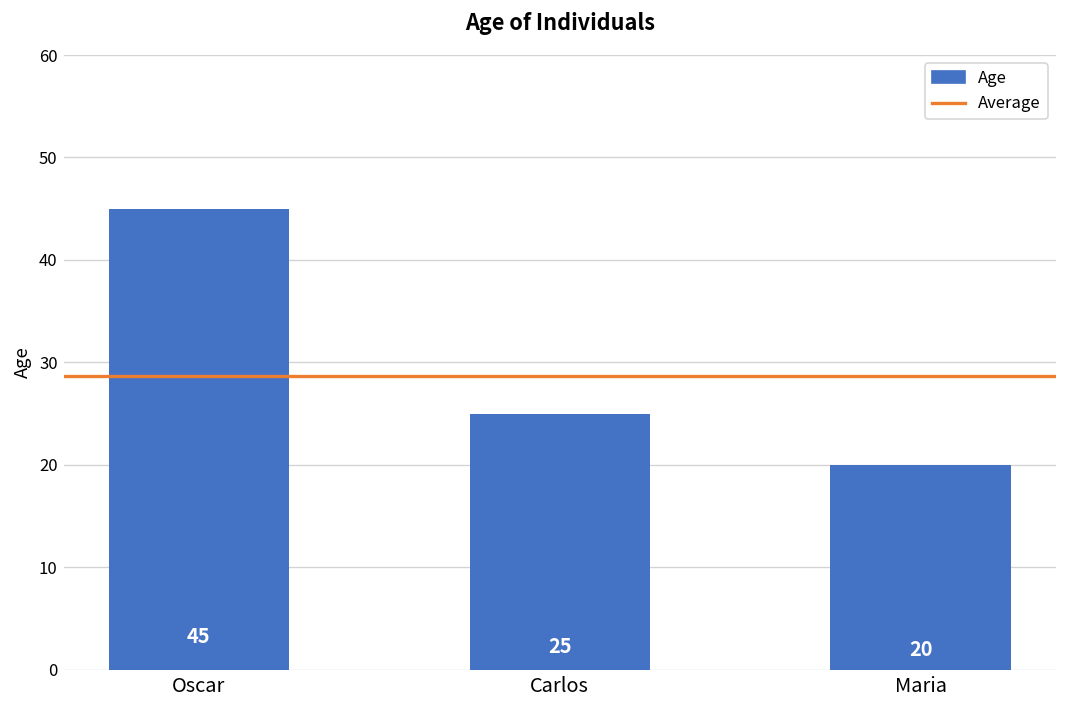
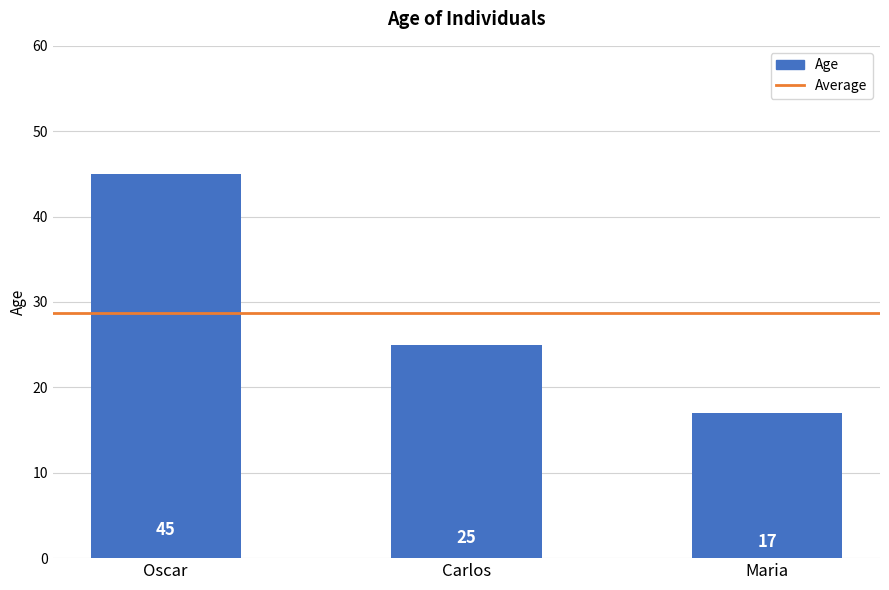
Maria: 20 -> 17
